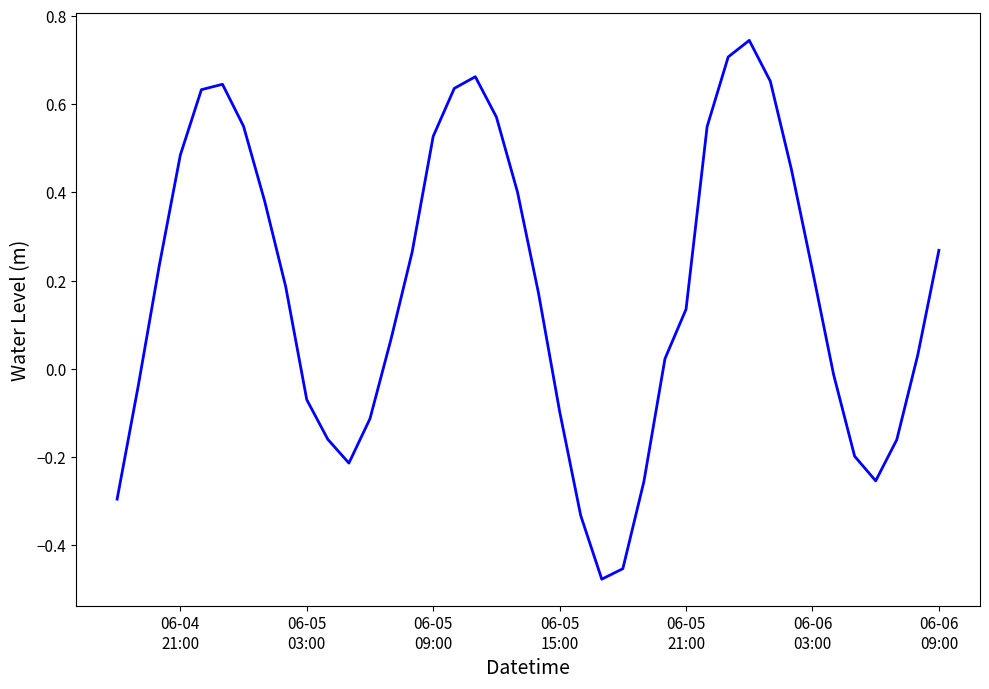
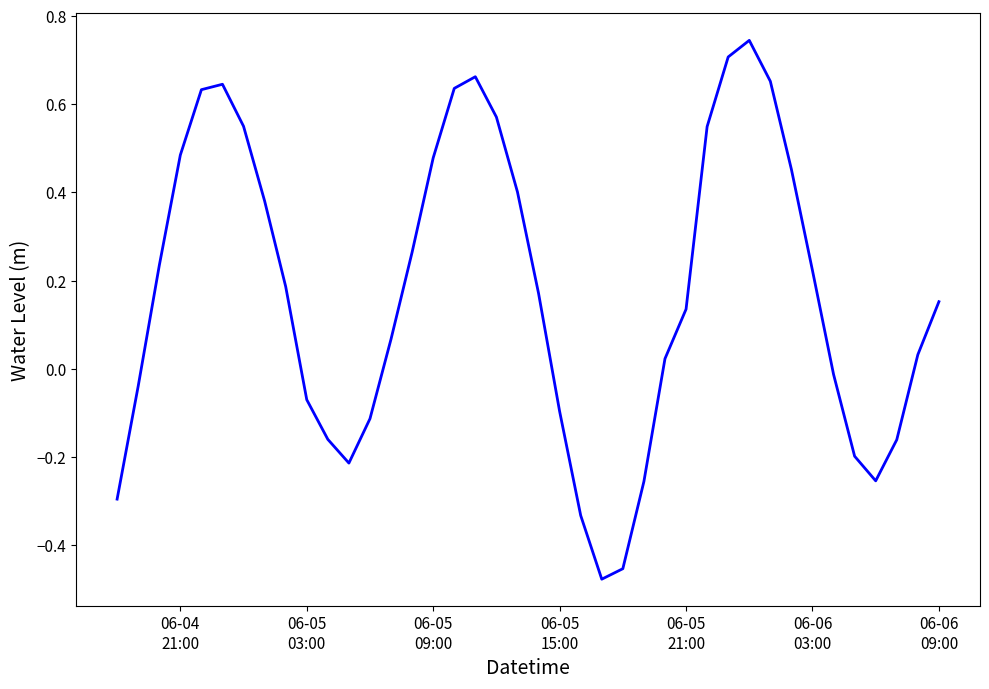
06-05 09:00: 0.53 -> 0.48
06-06 09:00: 0.27 -> 0.15
